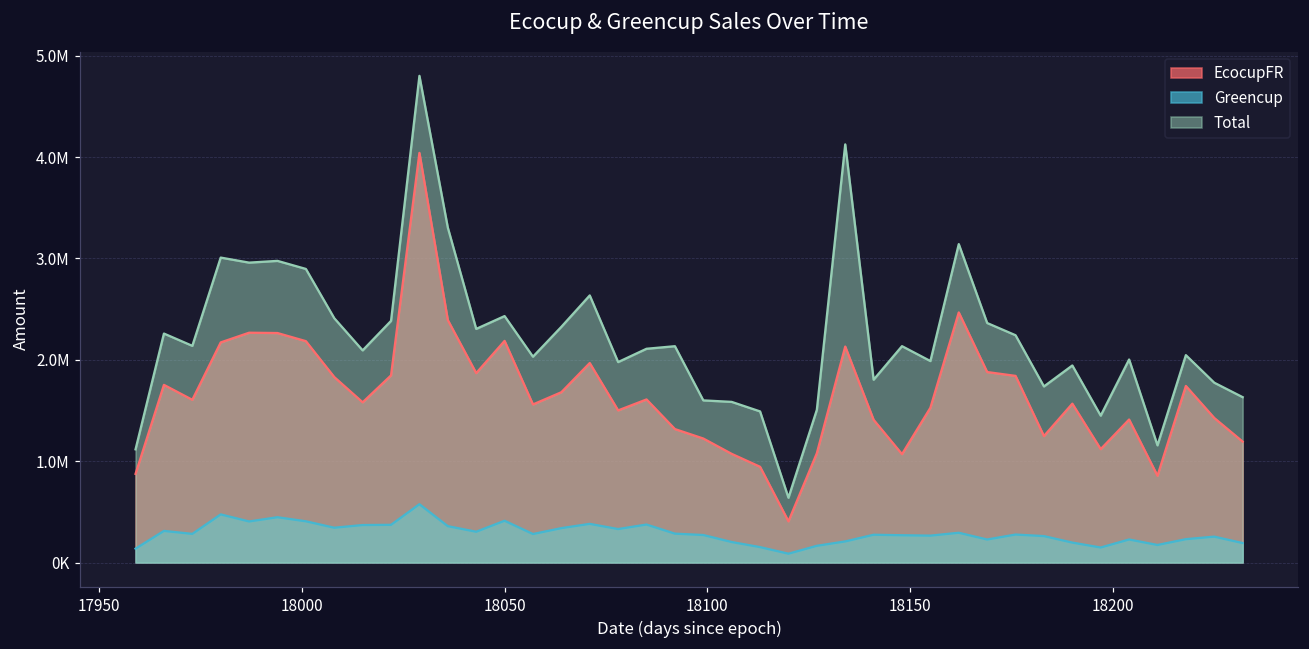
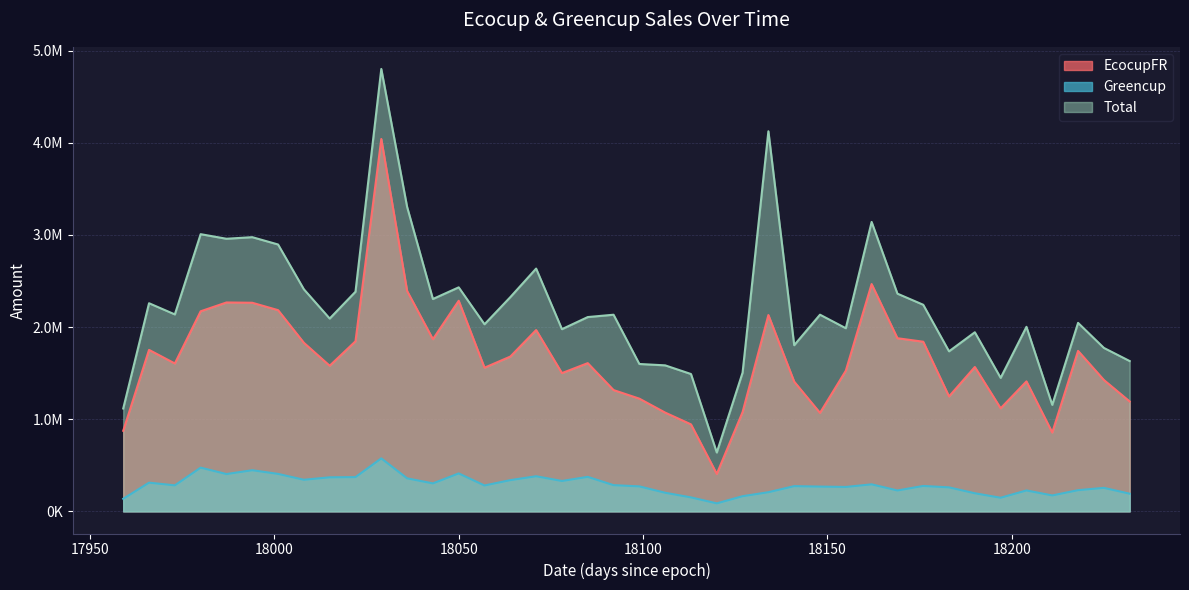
EcocupFR, 18050: 2200000 -> 2300000
